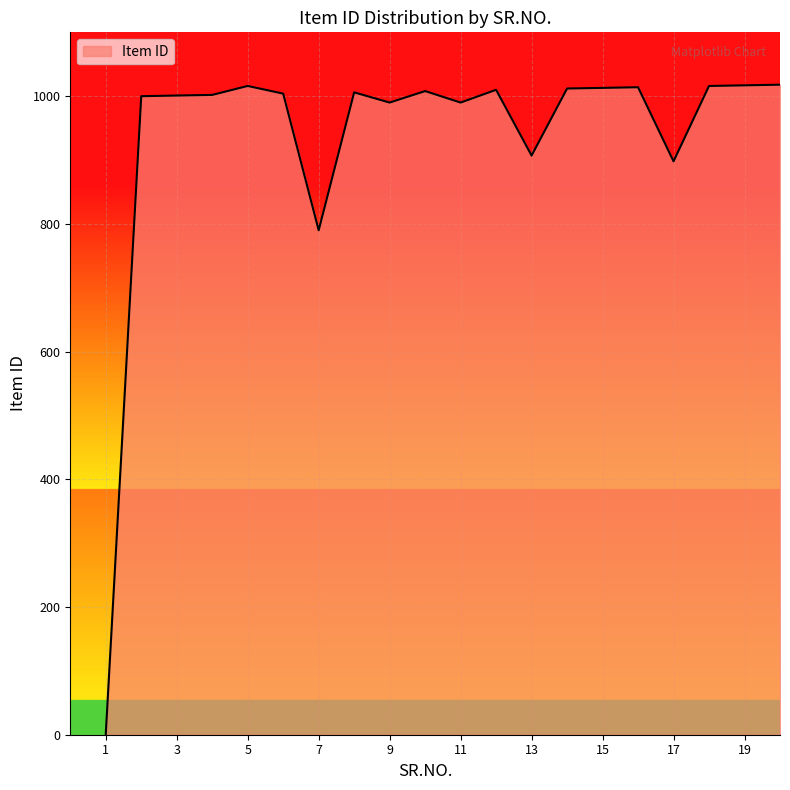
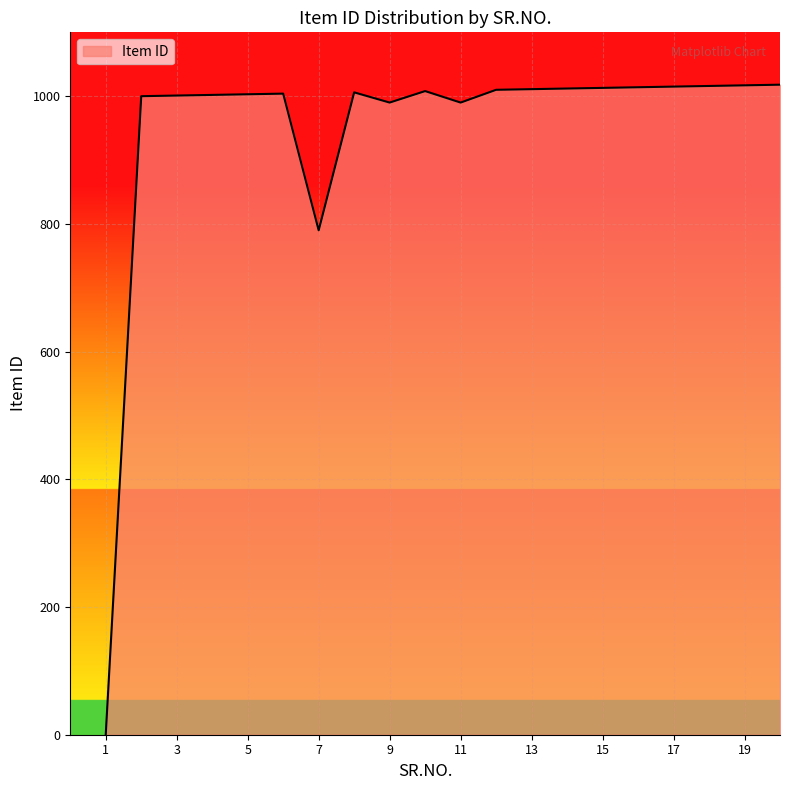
5: 1020 -> 1000
13: 910 -> 1010
17: 900 -> 1020
